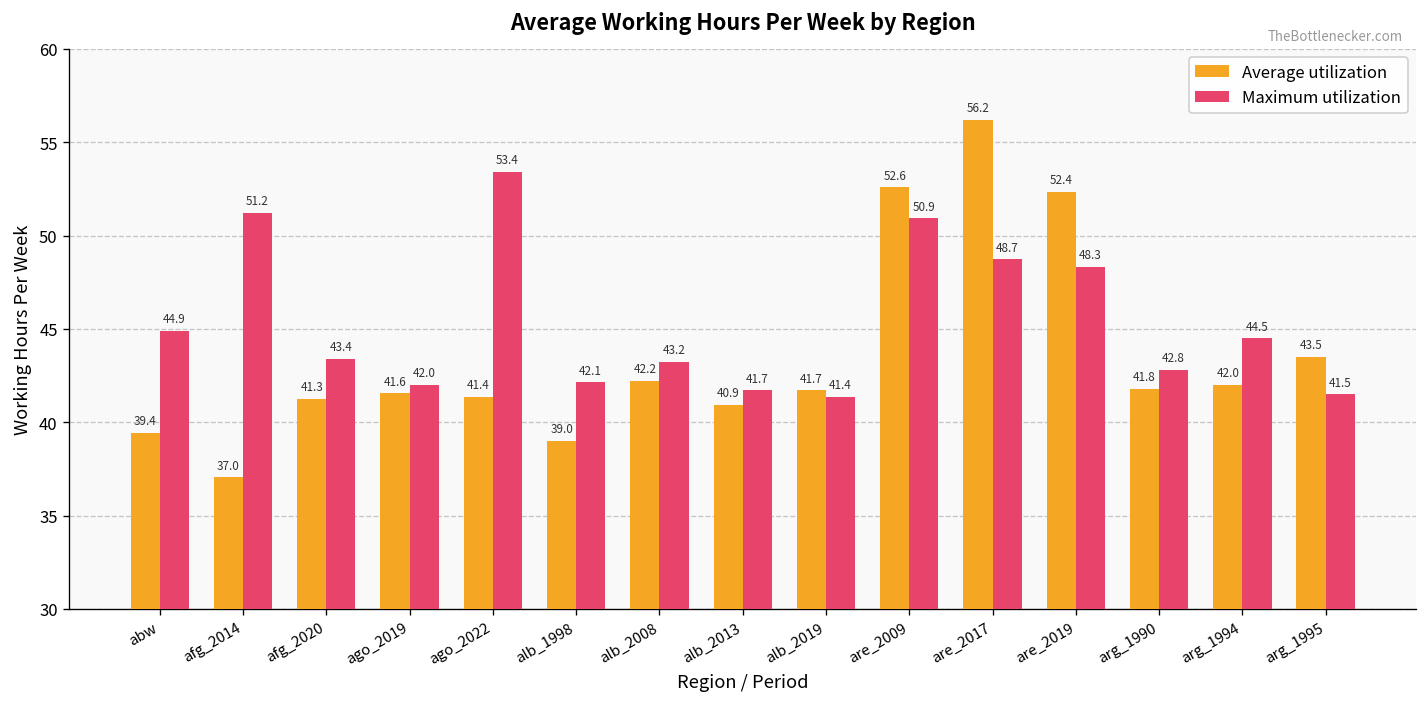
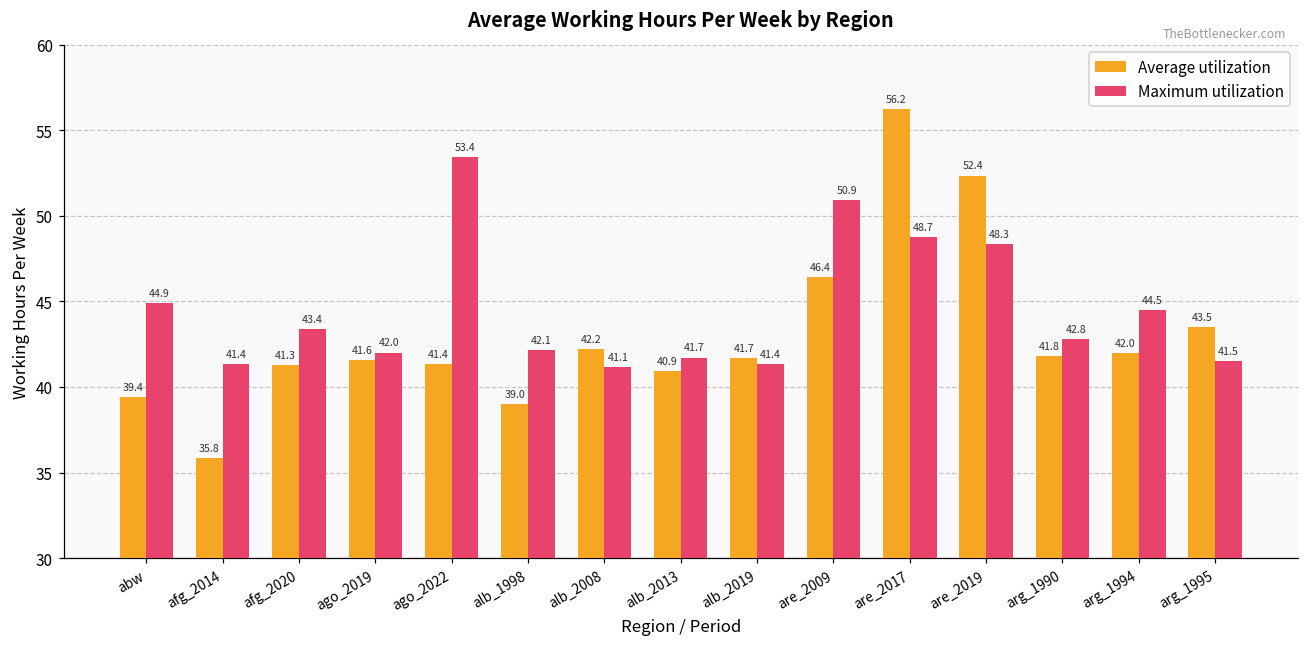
Average utilization, afg_2014: 37.0 -> 35.8
Maximum utilization, afg_2014: 51.2 -> 41.4
Maximum utilization, alb_2008: 43.2 -> 41.1
Average utilization, are_2009: 52.6 -> 46.4
